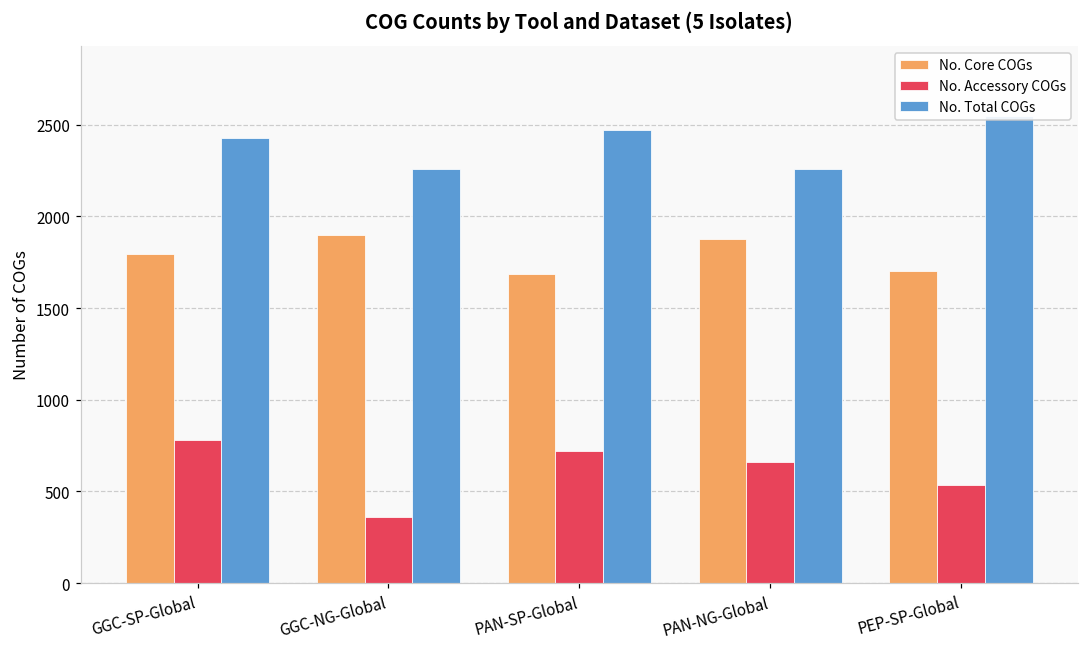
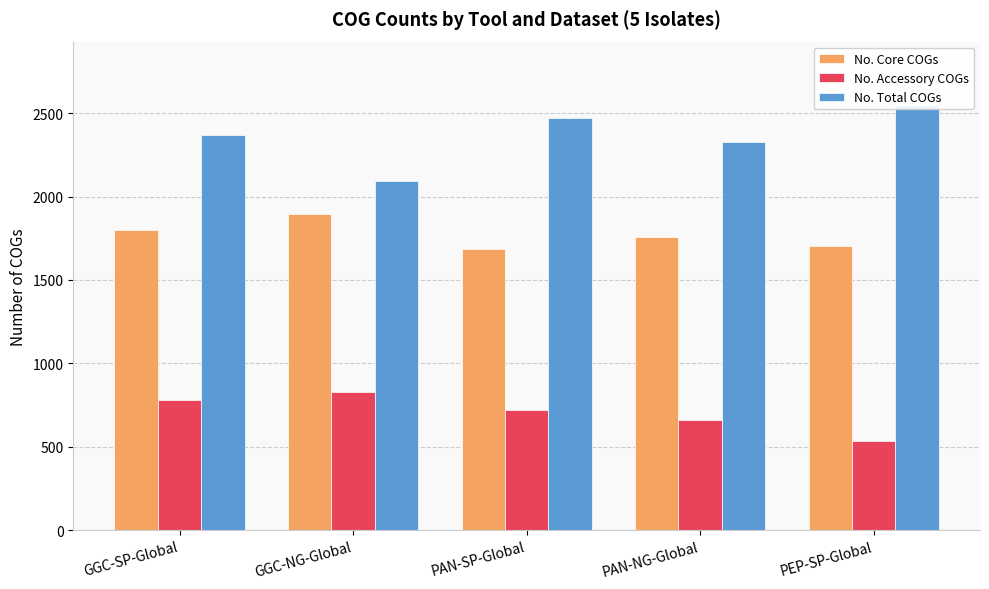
No. Total COGs, GGC-SP-Global: 2430 -> 2370
No. Accessory COGs, GGC-NG-Global: 360 -> 830
No. Total COGs, GGC-NG-Global: 2260 -> 2090
No. Core COGs, PAN-NG-Global: 1880 -> 1760
No. Total COGs, PAN-NG-Global: 2260 -> 2330
